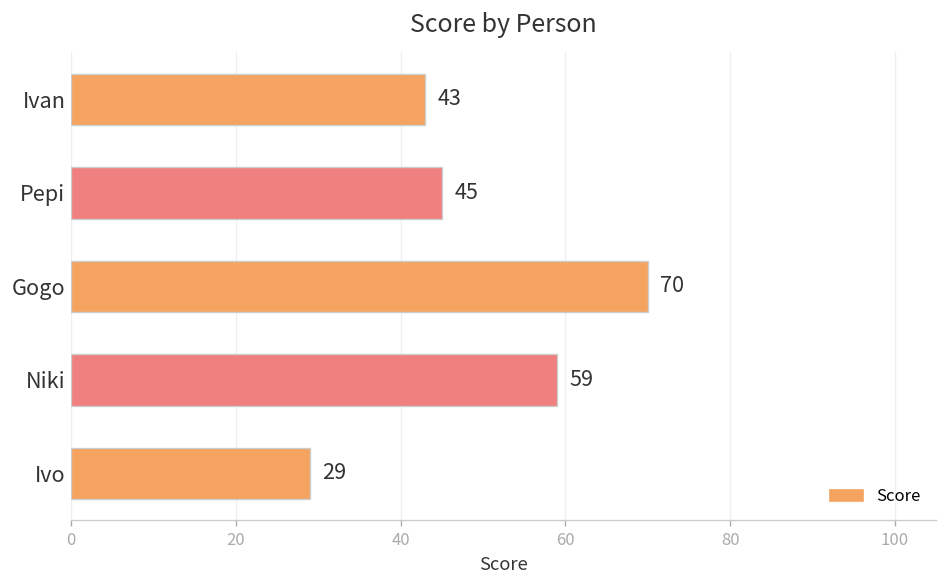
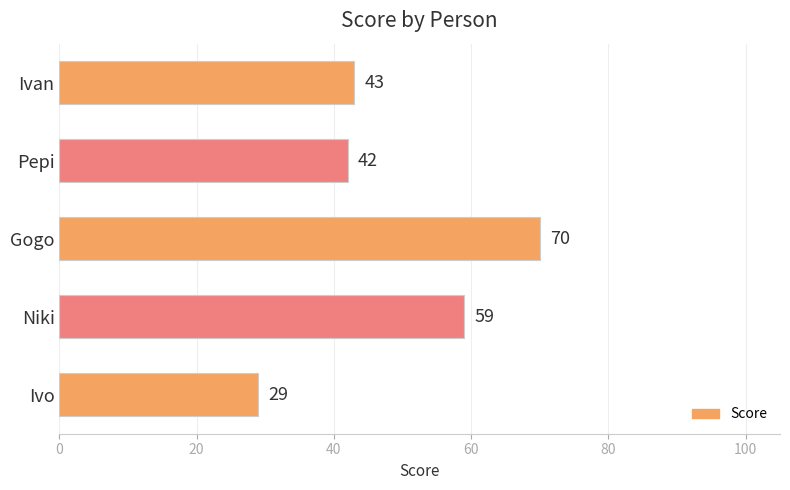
Pepi: 45 -> 42
